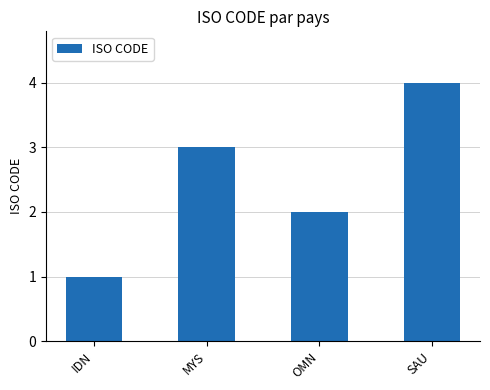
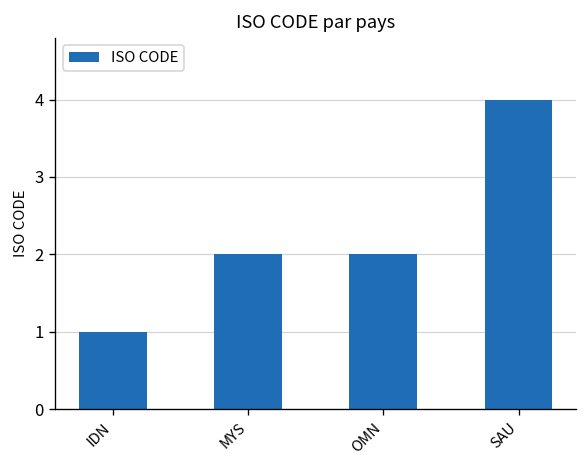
MYS: 3 -> 2
